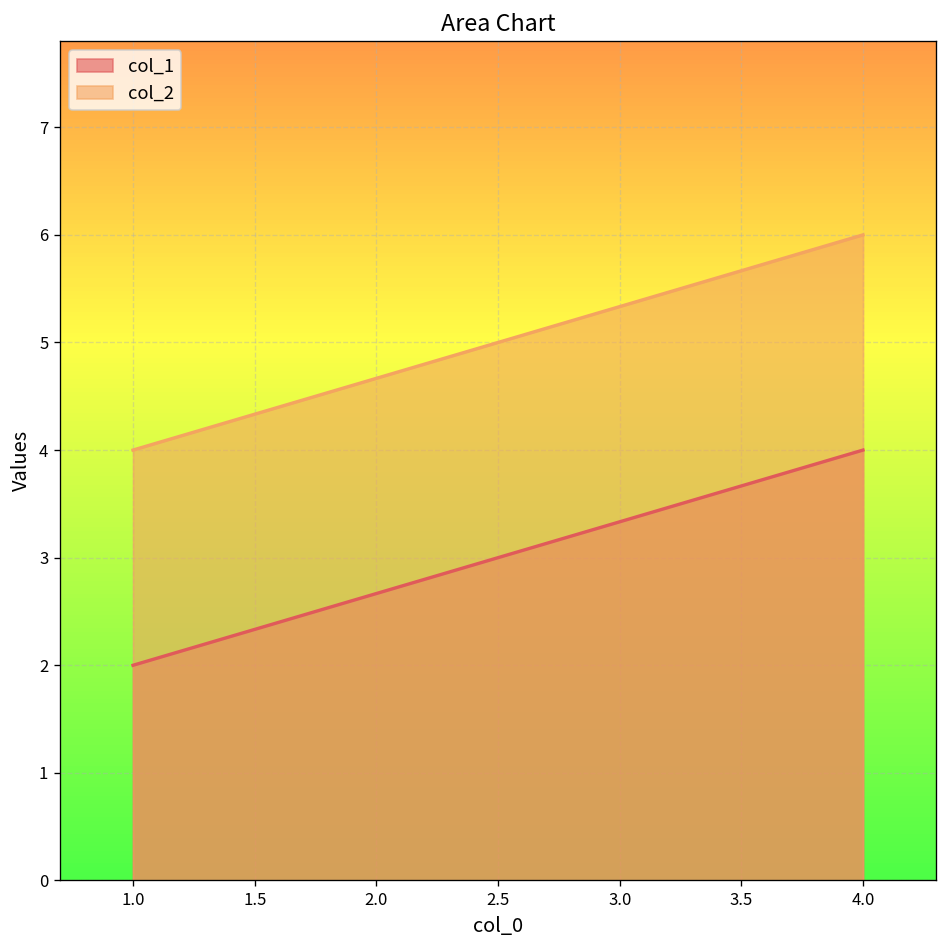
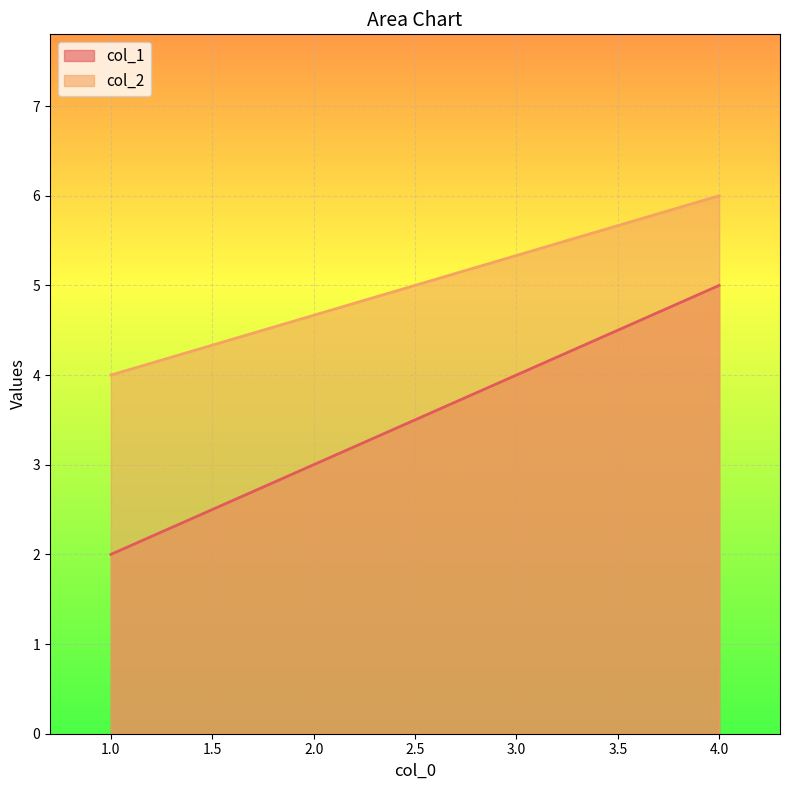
col_1, 4.0: 4 -> 5
